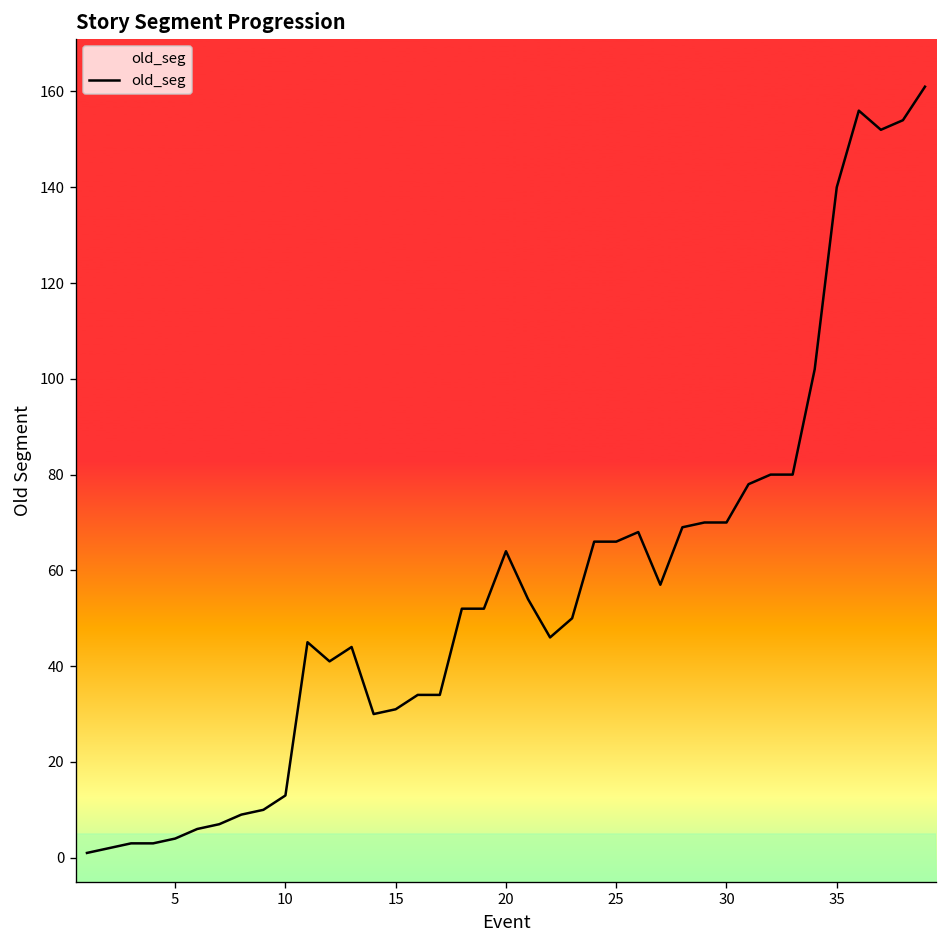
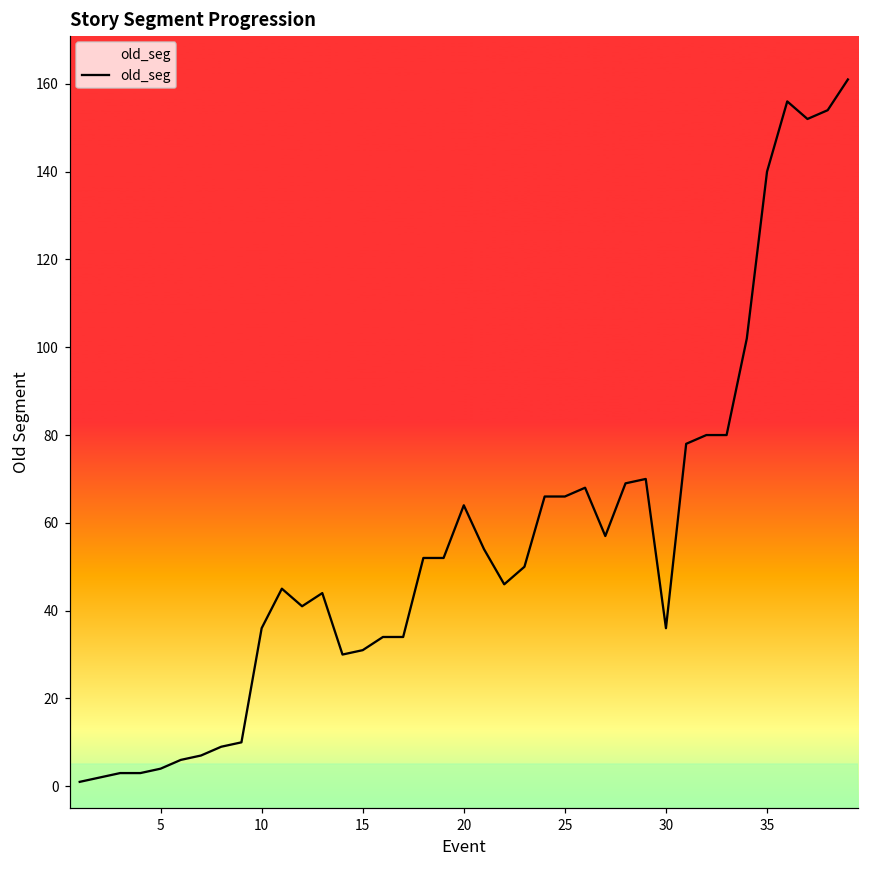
10: 13 -> 36
30: 70 -> 36
